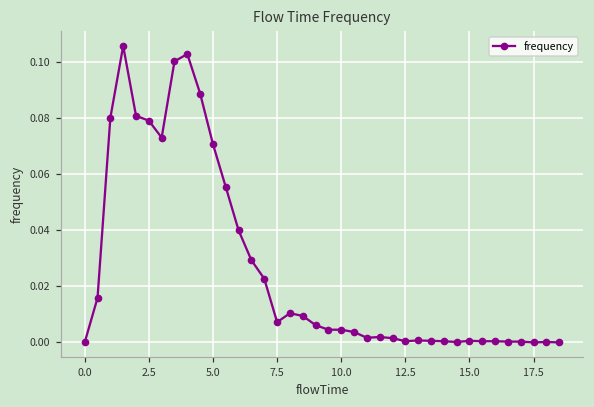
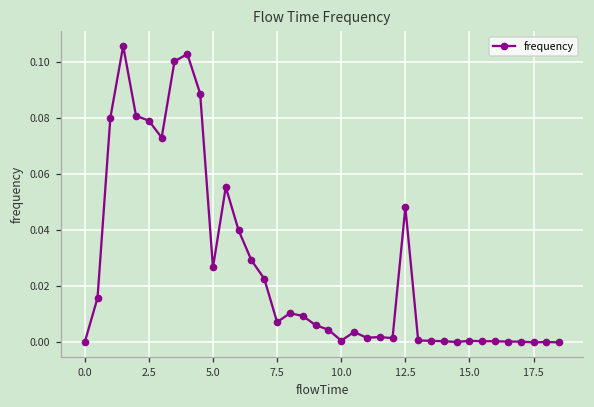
5.0: 0.071 -> 0.027
10.0: 0.005 -> 0.001
12.5: 0.000 -> 0.048
